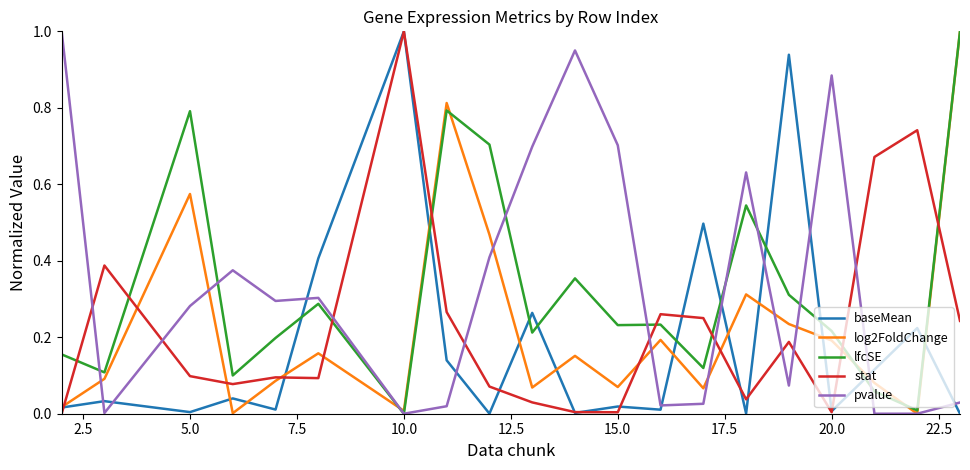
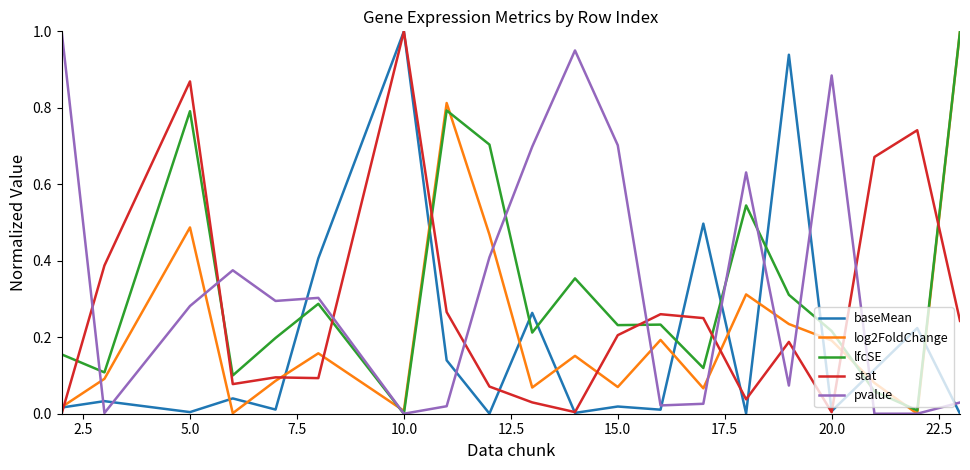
log2FoldChange, 5.0: 0.57 -> 0.49
stat, 5.0: 0.10 -> 0.87
stat, 15.0: 0.00 -> 0.21
